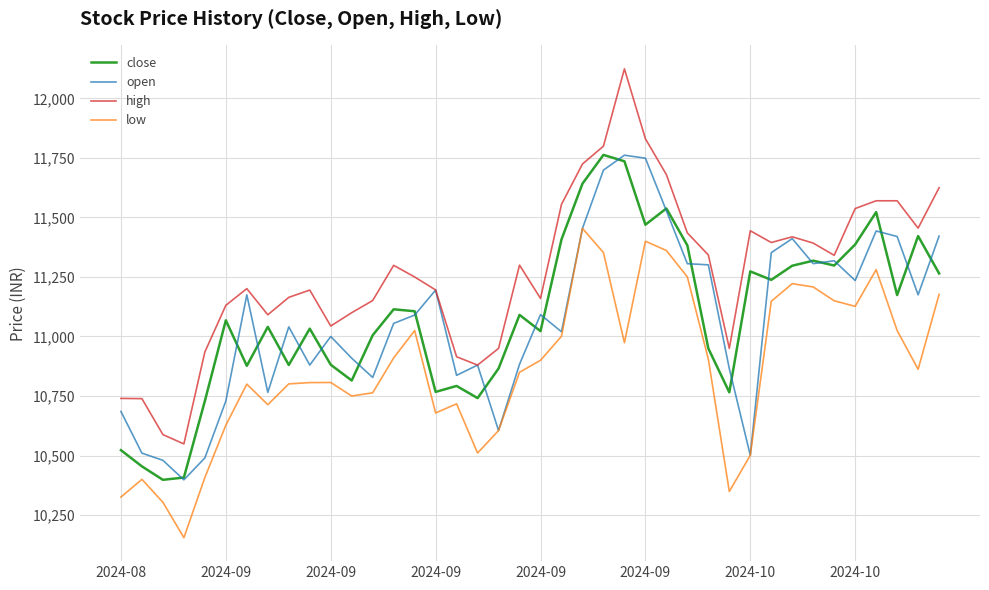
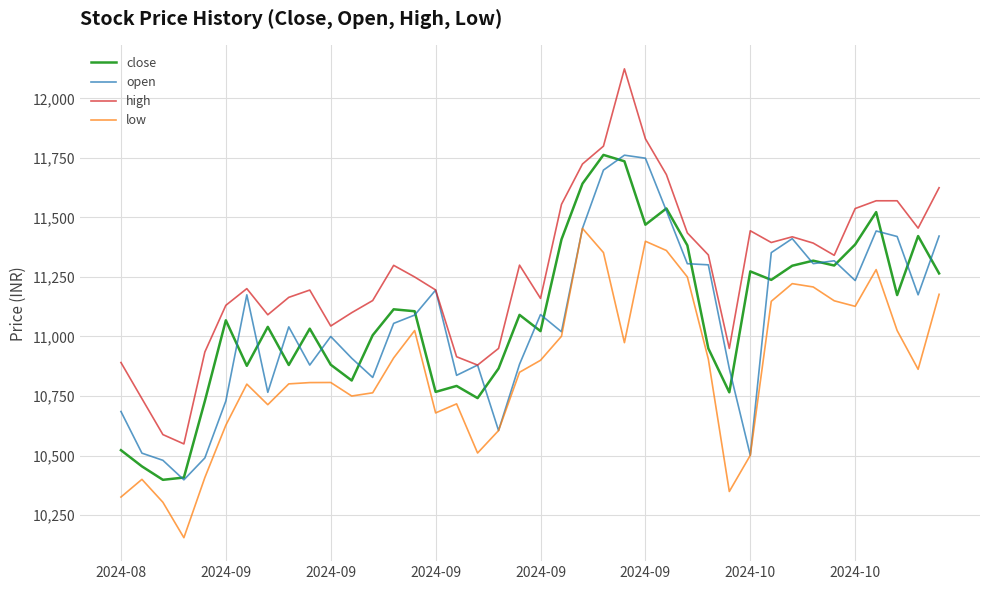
high, 2024-08: 10,740 -> 10,890
